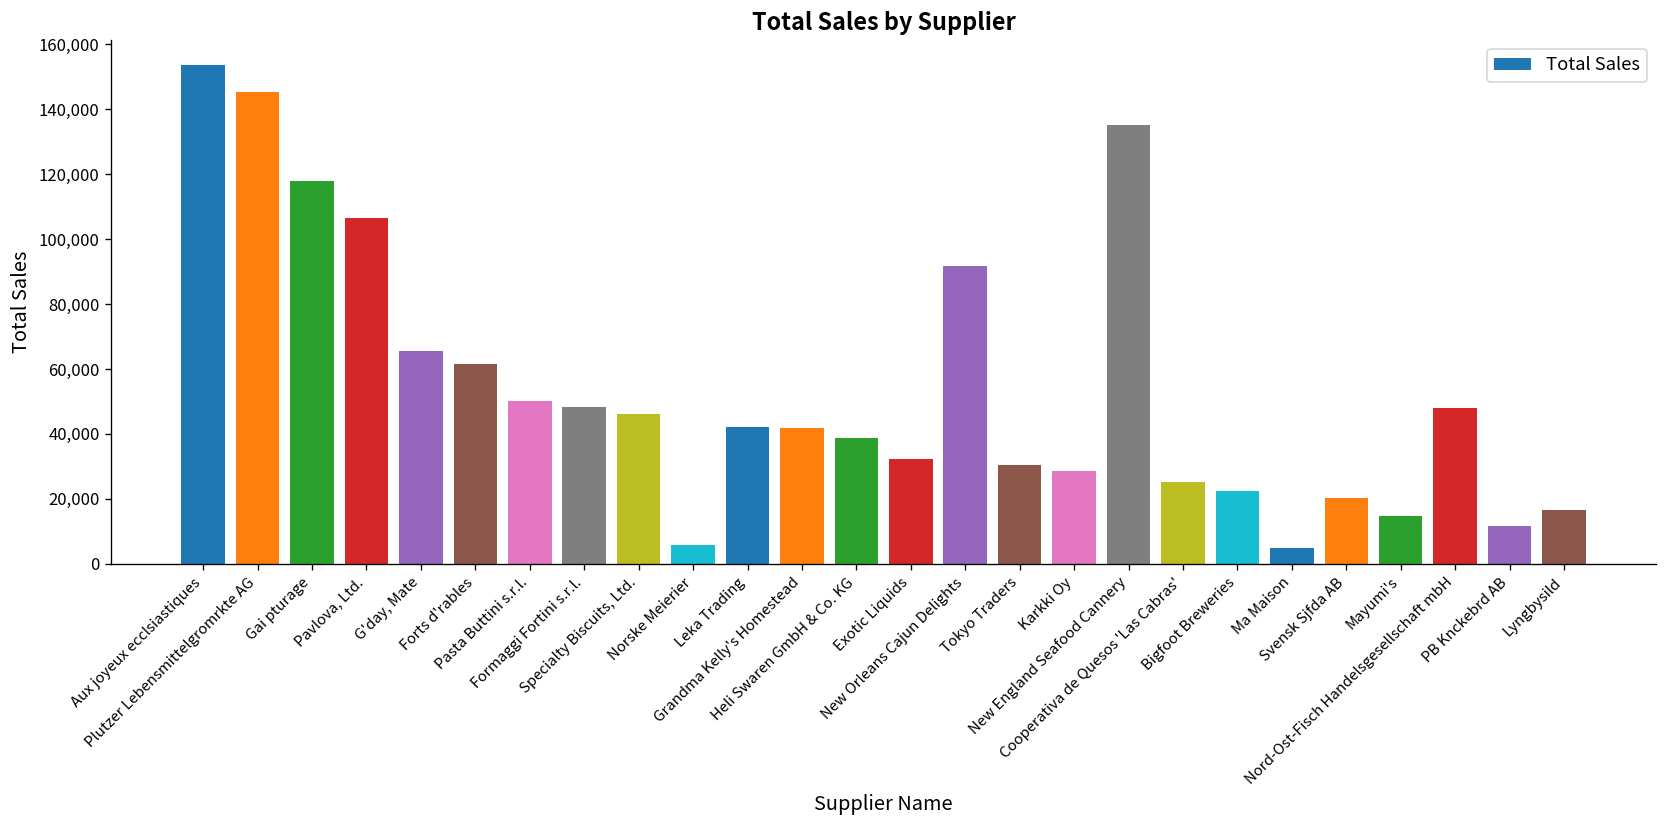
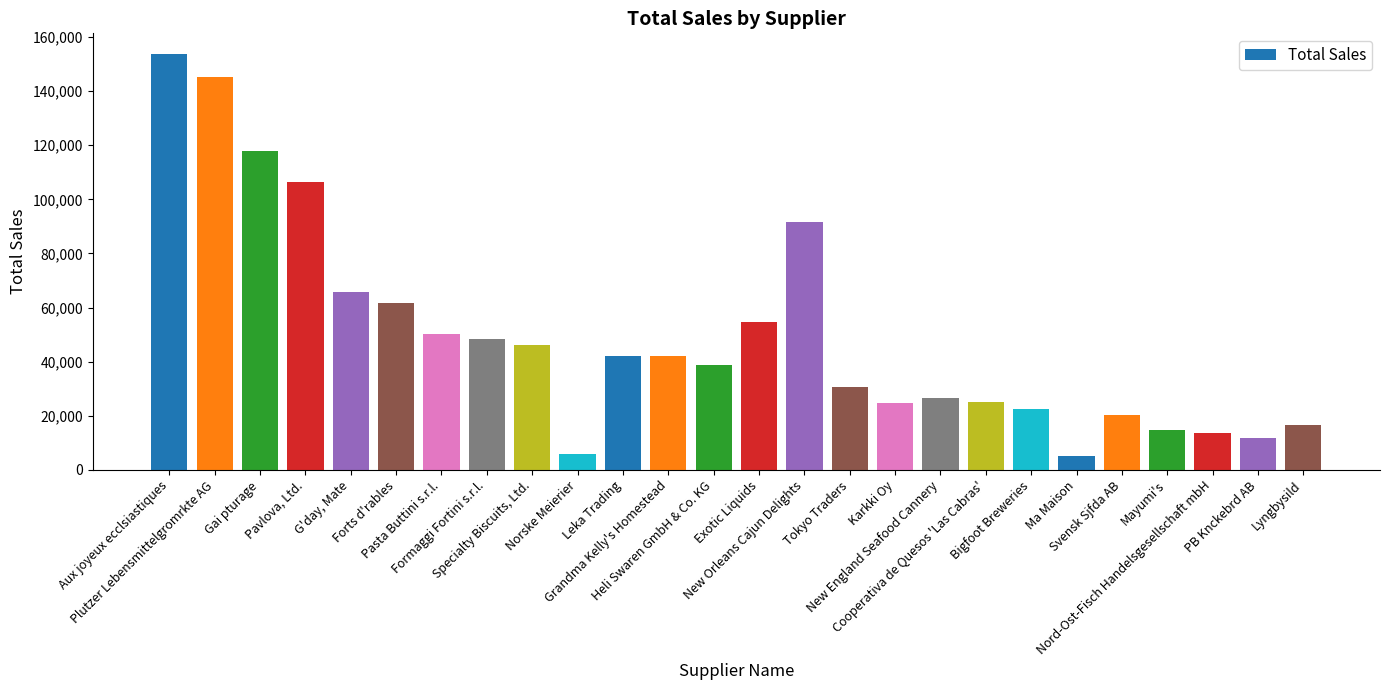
Exotic Liquids: 32,000 -> 55,000
Karkki Oy: 28,000 -> 25,000
New England Seafood Cannery: 135,000 -> 27,000
Nord-Ost-Fisch Handelsgesellschaft mbH: 48,000 -> 13,000
